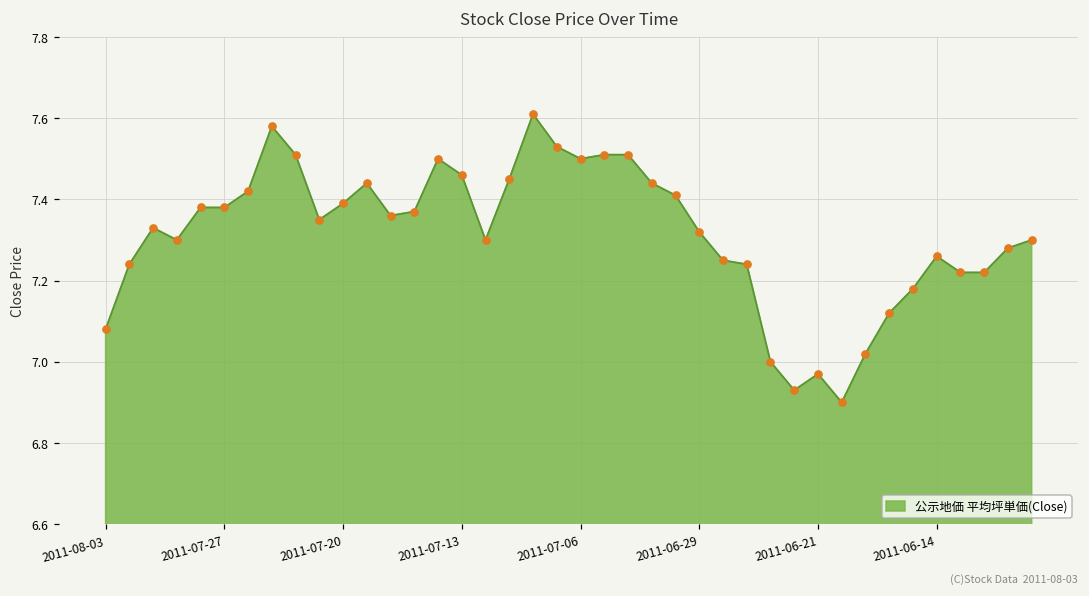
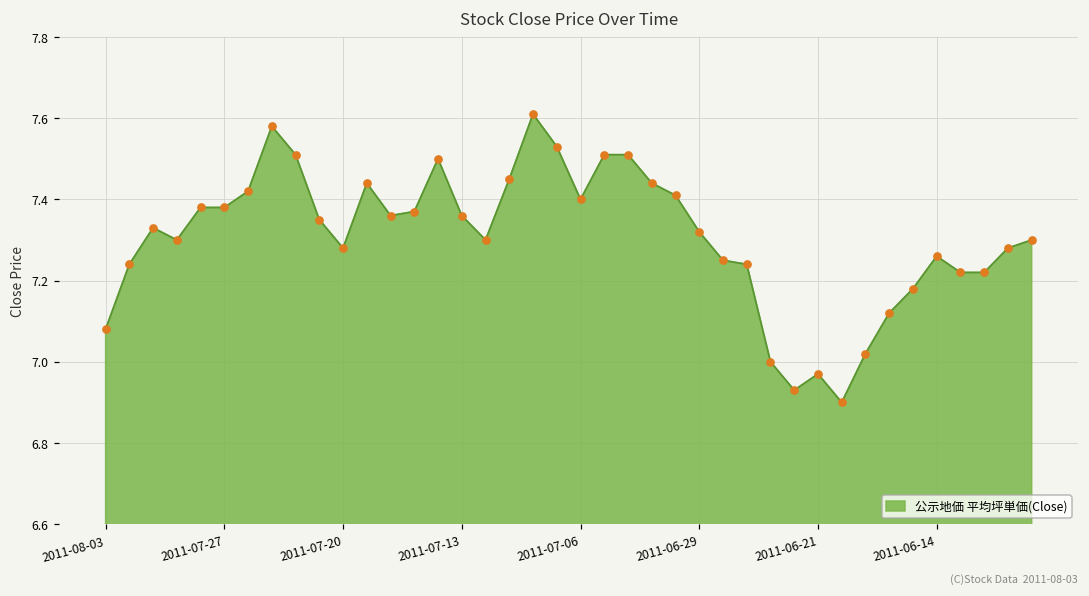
2011-07-20: 7.39 -> 7.28
2011-07-13: 7.46 -> 7.36
2011-07-06: 7.5 -> 7.4
